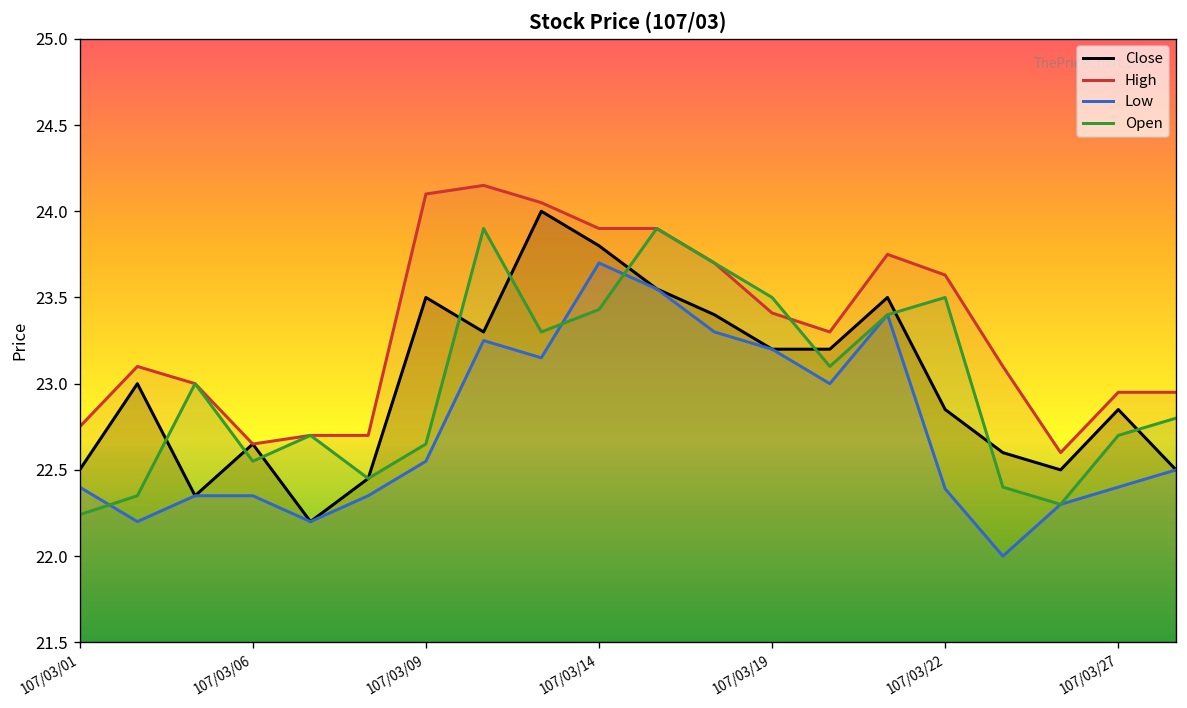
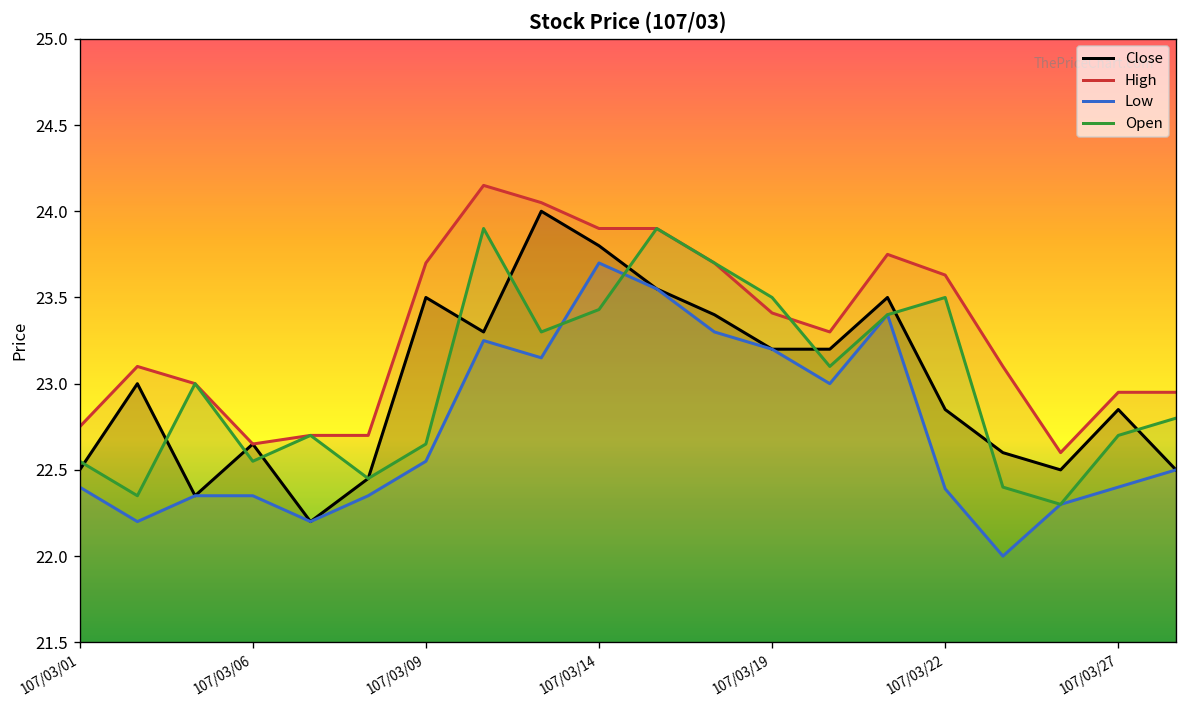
Open, 107/03/01: 22.24 -> 22.55
High, 107/03/09: 24.1 -> 23.7
